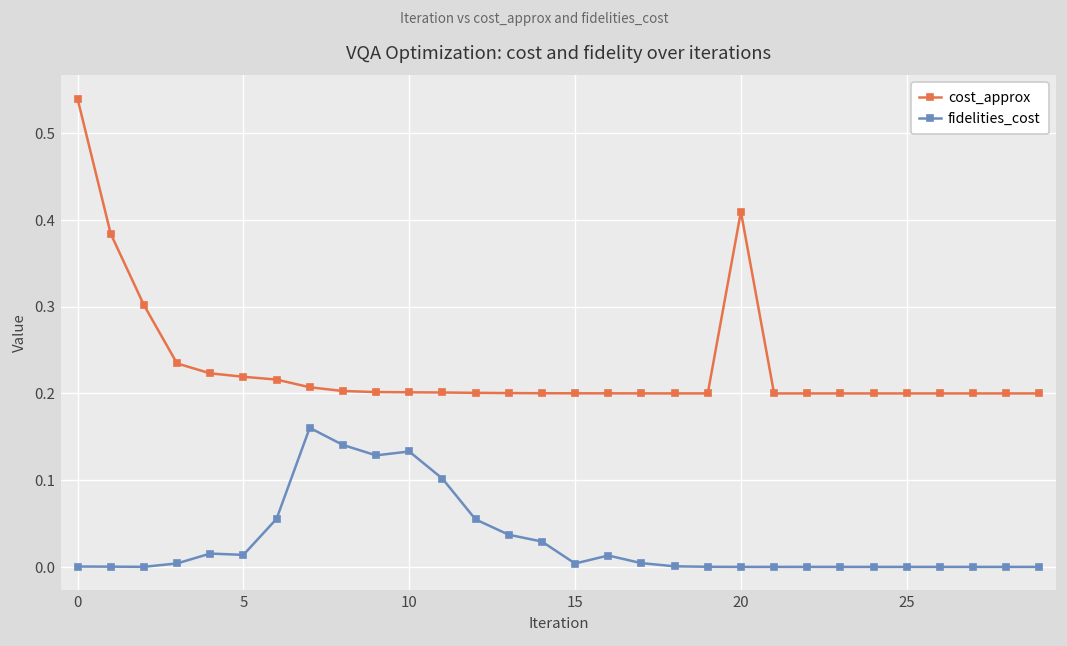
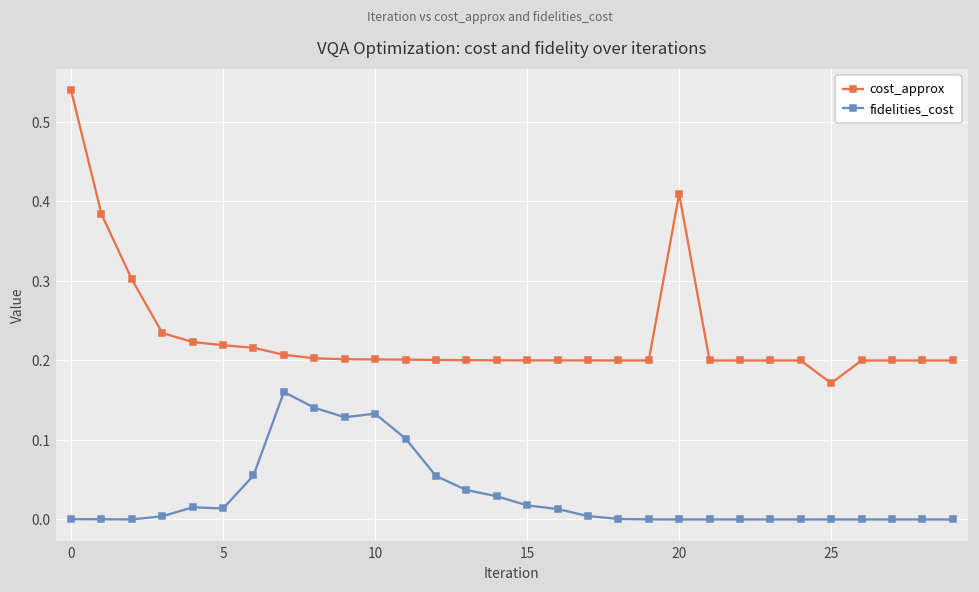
fidelities_cost, 15: 0.00 -> 0.02
cost_approx, 25: 0.20 -> 0.17
